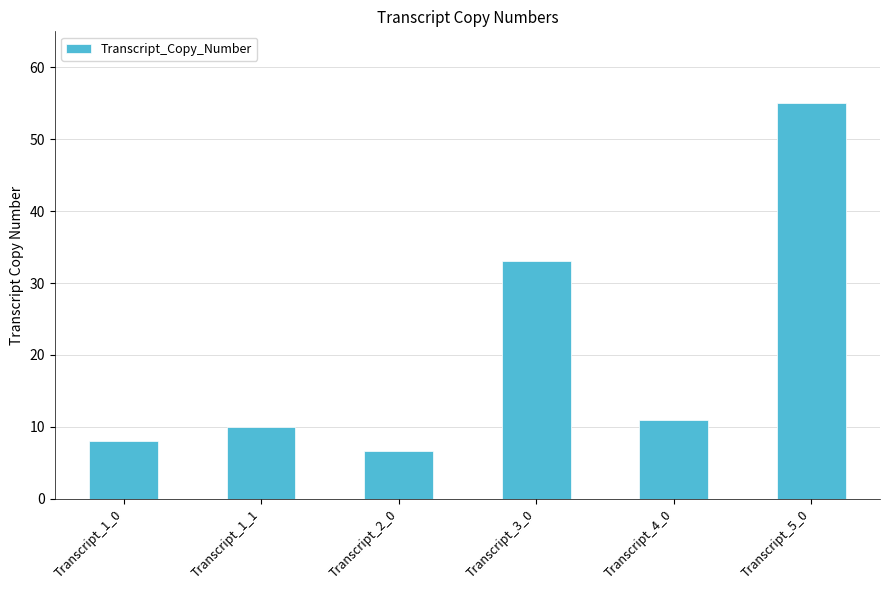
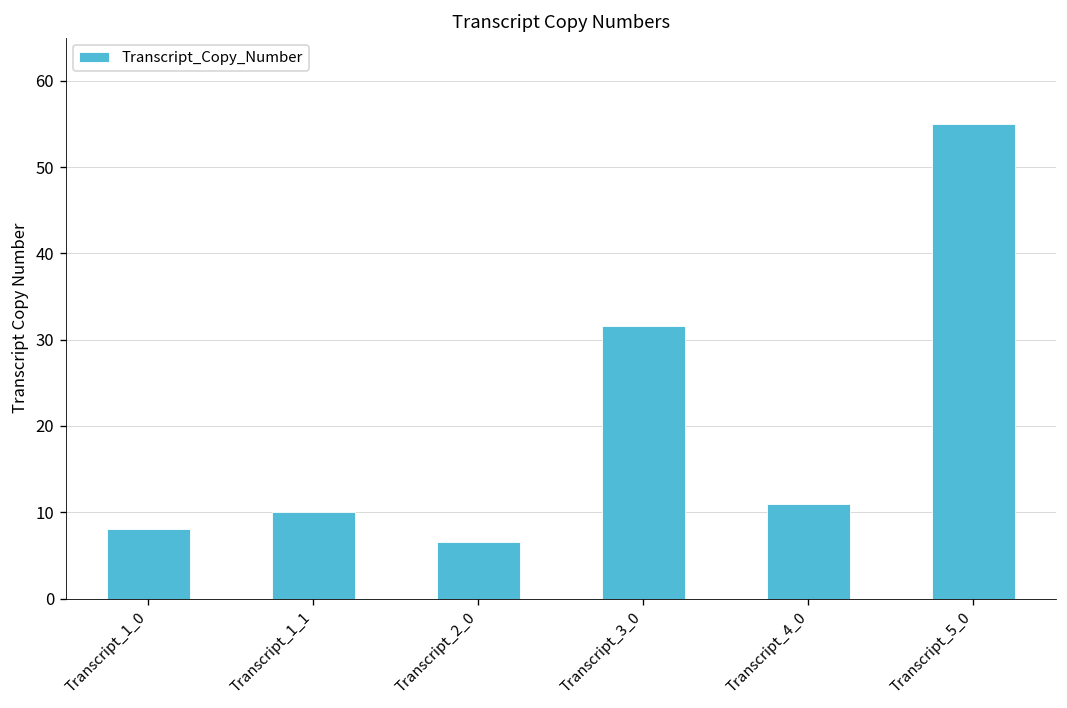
Transcript_3_0: 33 -> 32
